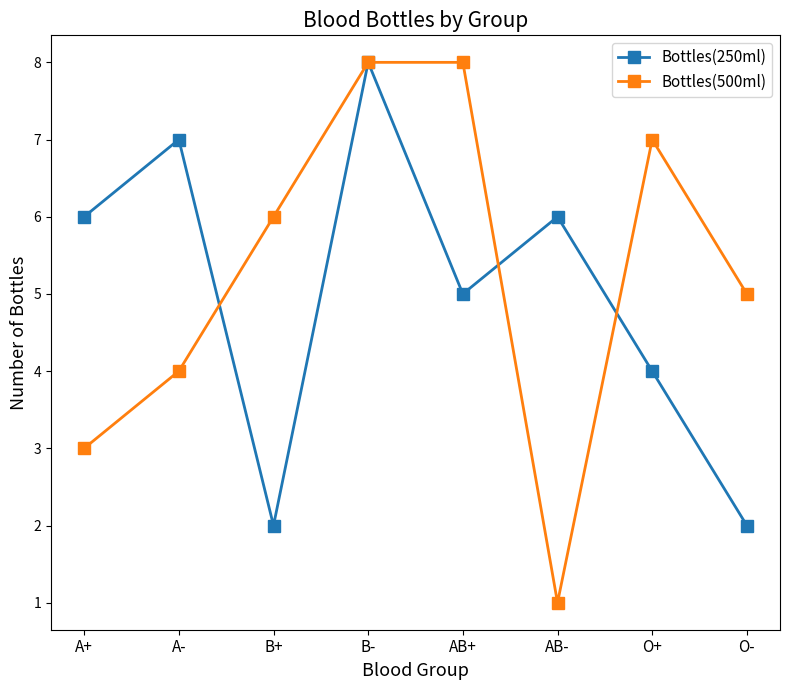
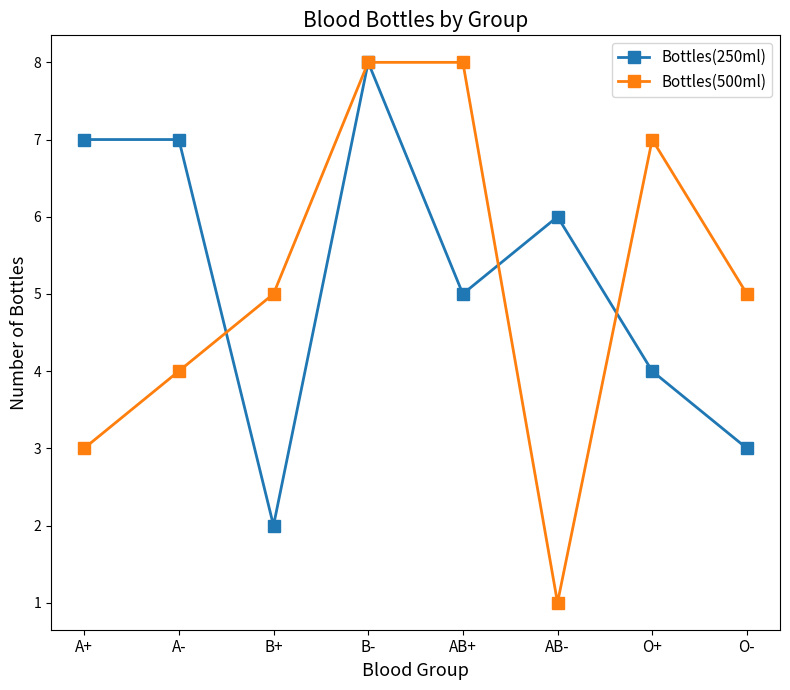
Bottles(250ml), A+: 6 -> 7
Bottles(500ml), B+: 6 -> 5
Bottles(250ml), O-: 2 -> 3
